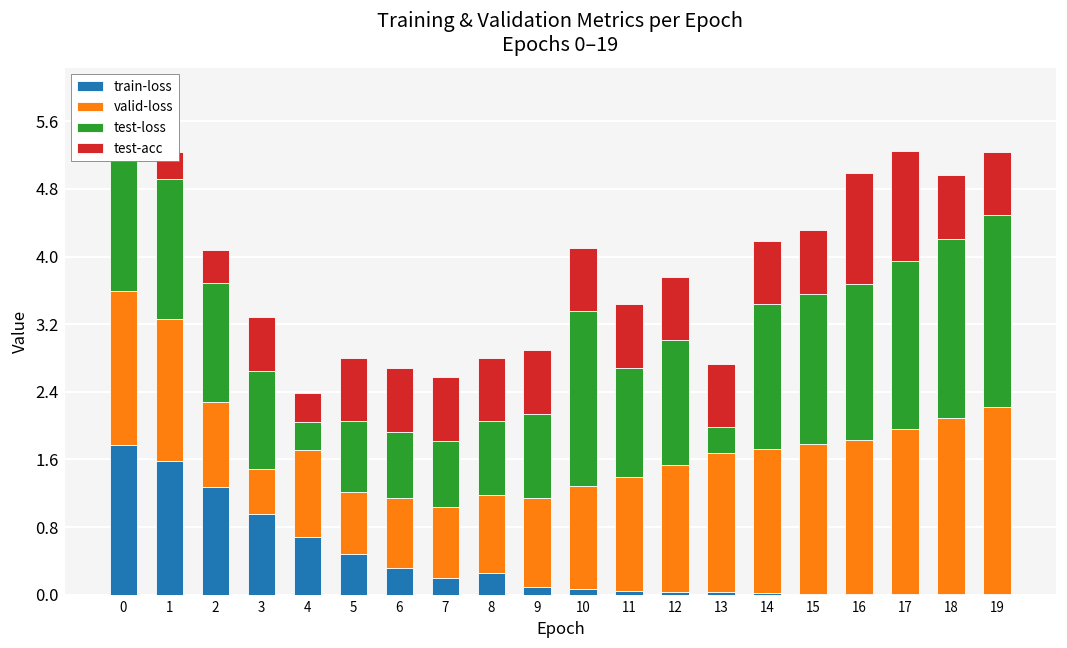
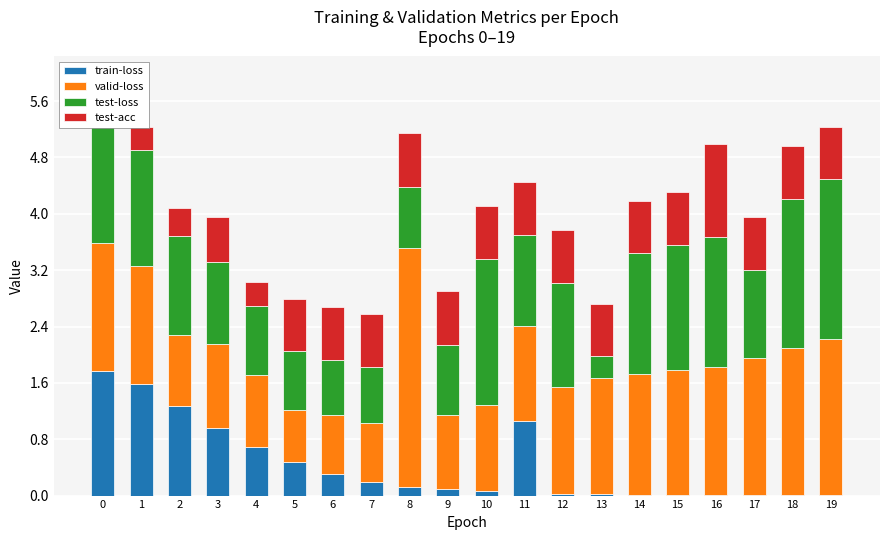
valid-loss, 3: 0.5 -> 1.2
test-loss, 4: 0.3 -> 1.0
train-loss, 8: 0.3 -> 0.1
valid-loss, 8: 0.9 -> 3.4
train-loss, 11: 0.0 -> 1.1
test-loss, 17: 2.0 -> 1.2
test-acc, 17: 1.3 -> 0.8
